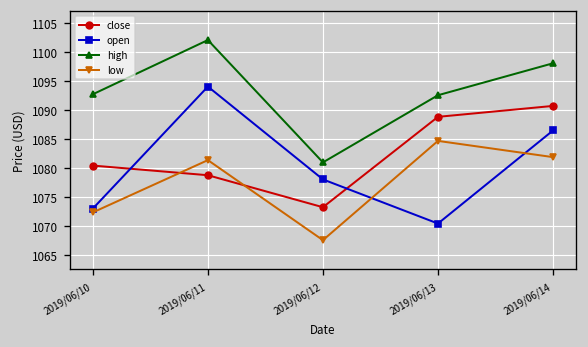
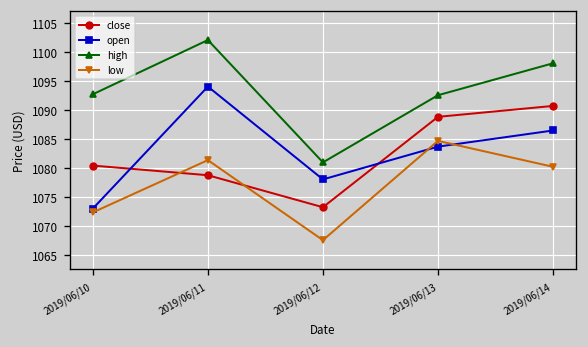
open, 2019/06/13: 1070 -> 1084
low, 2019/06/14: 1082 -> 1080
